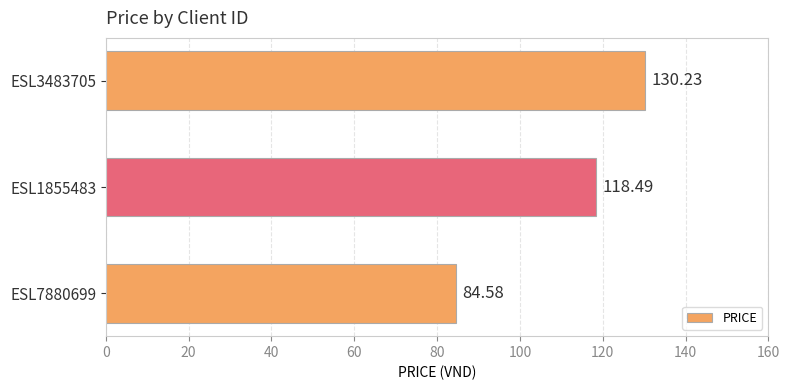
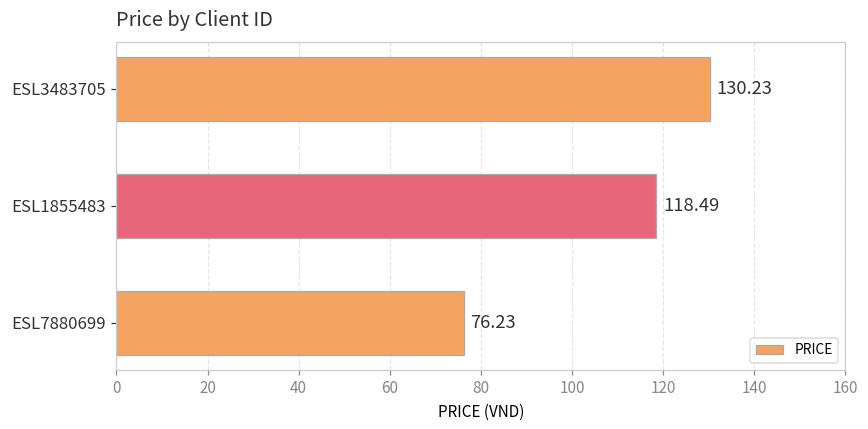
ESL7880699: 84.58 -> 76.23
